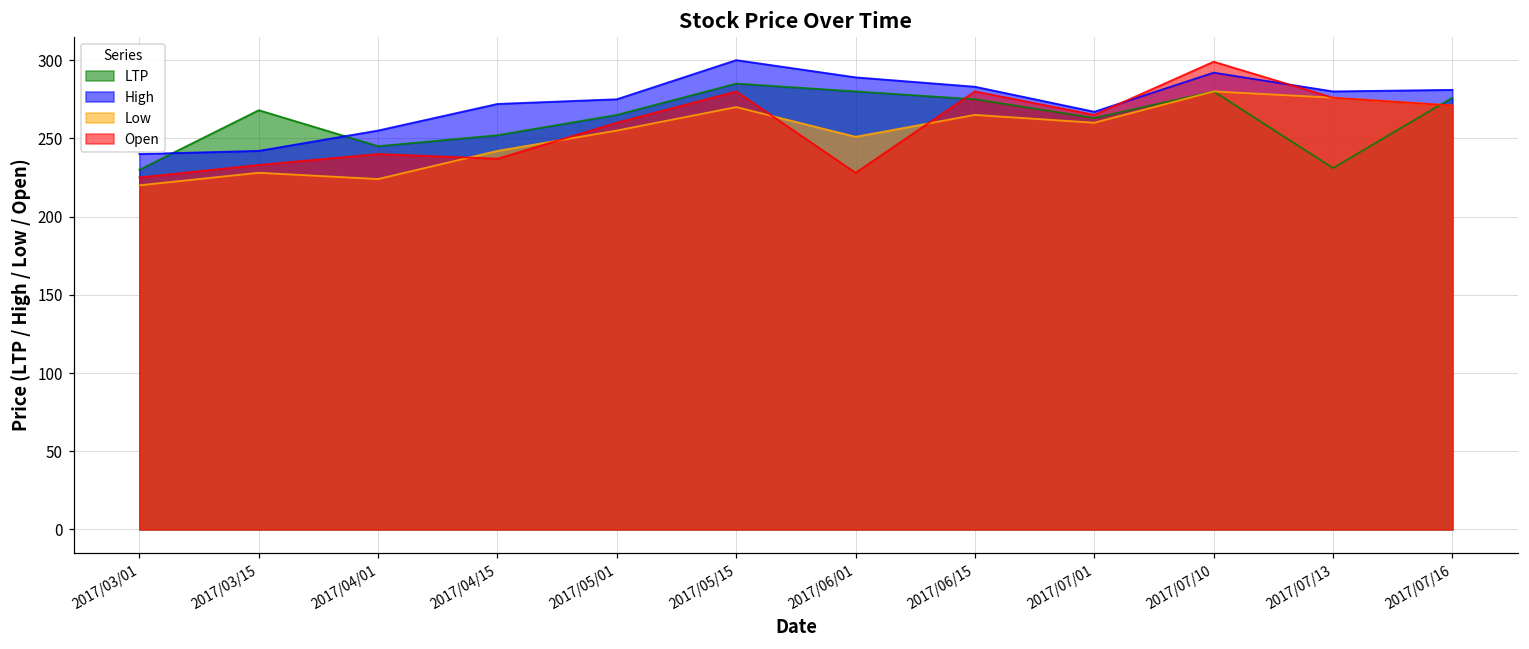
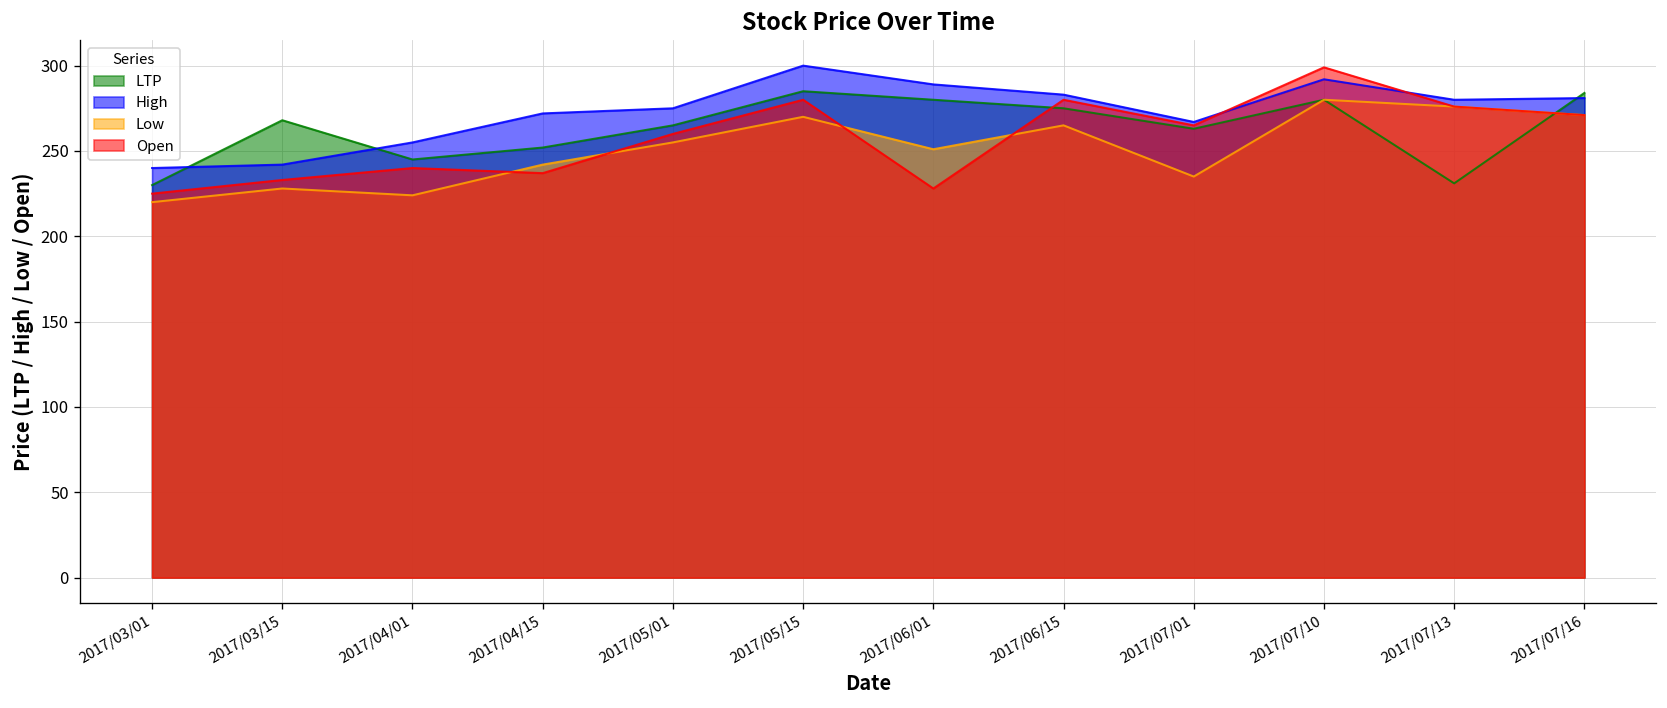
Low, 2017/07/01: 260 -> 235
LTP, 2017/07/16: 276 -> 284
